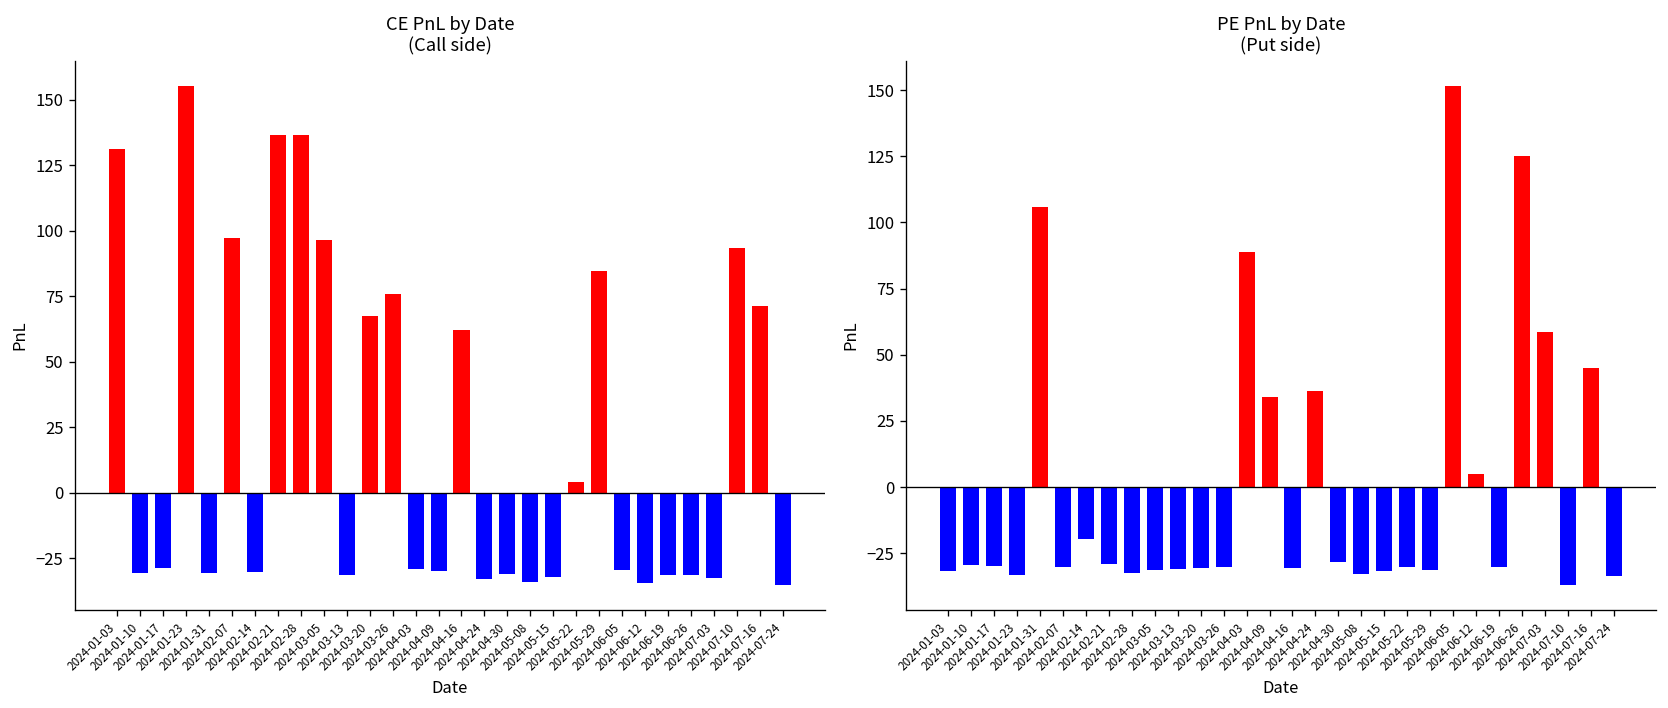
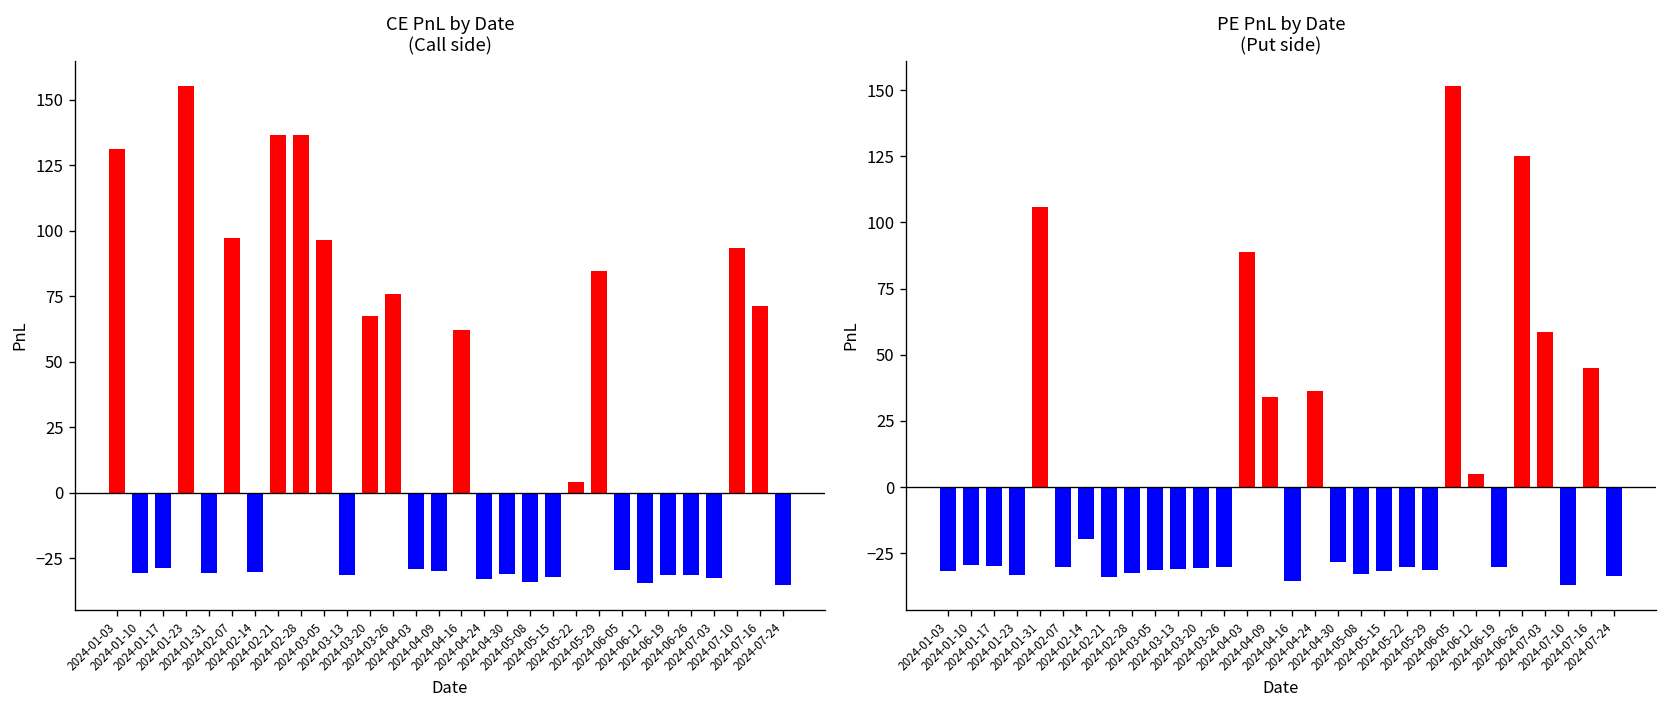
PE PnL by Date (Put side), 2024-02-21: -29 -> -34
PE PnL by Date (Put side), 2024-04-16: -31 -> -35
